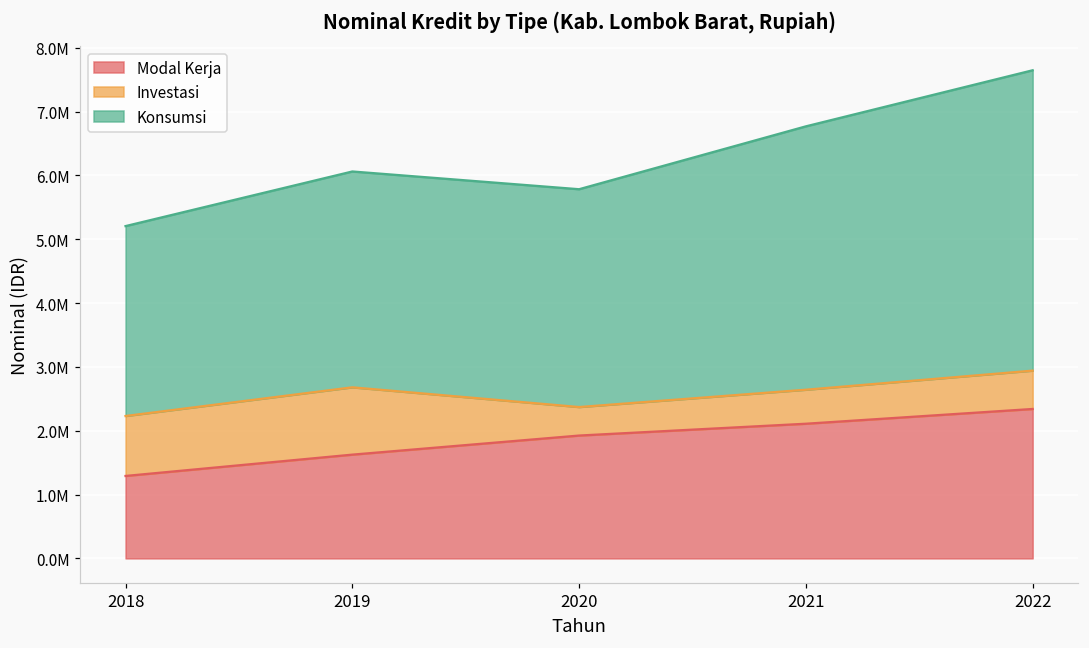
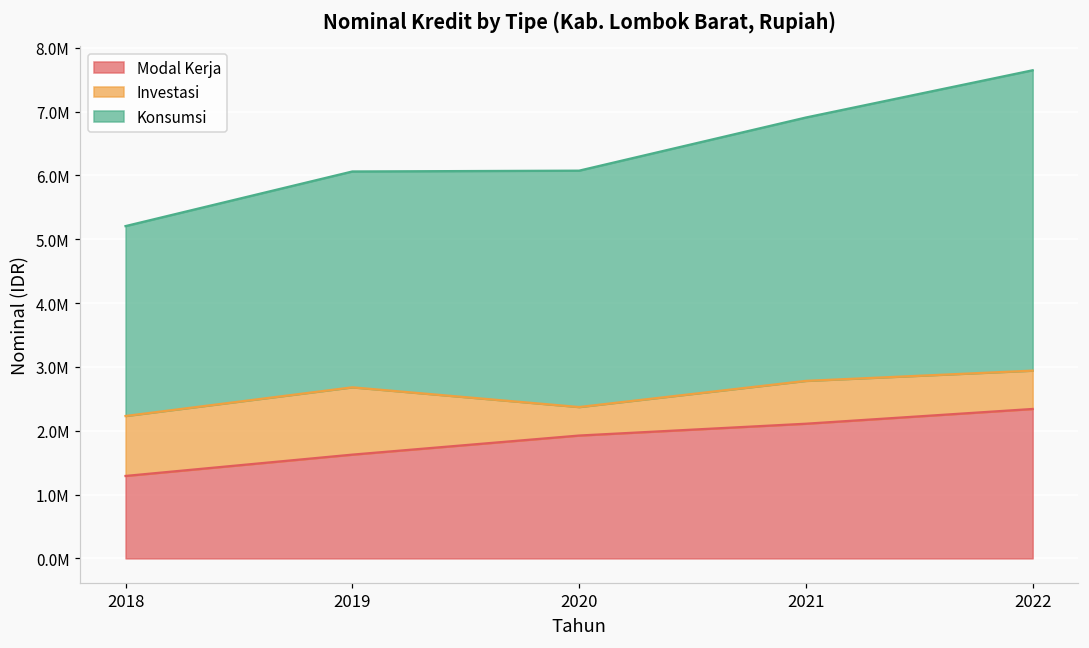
Konsumsi, 2020: 3400000 -> 3700000
Investasi, 2021: 500000 -> 700000
